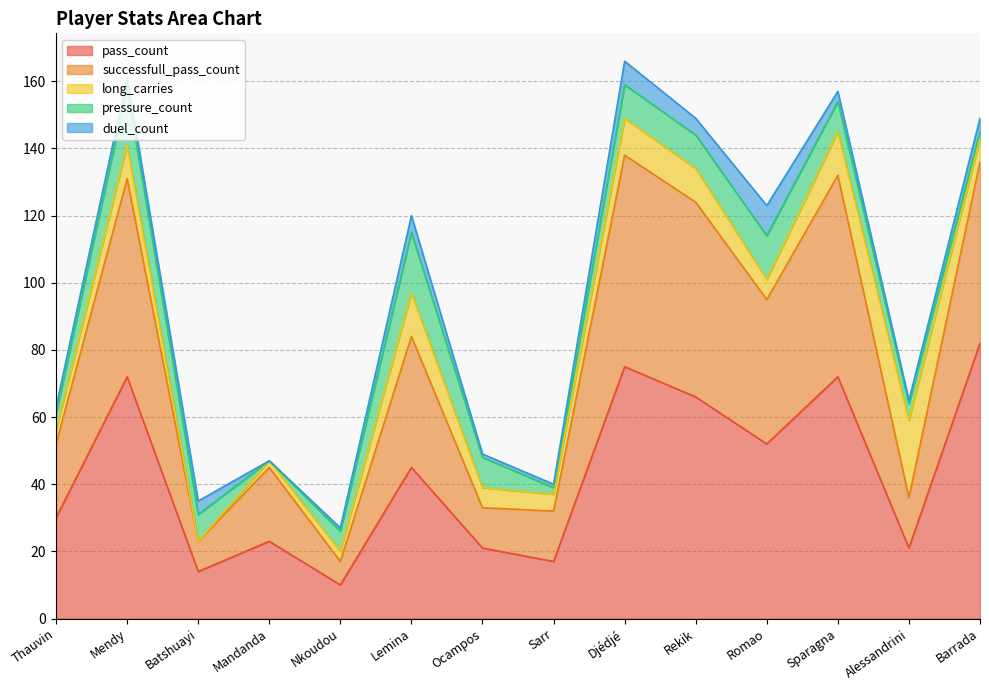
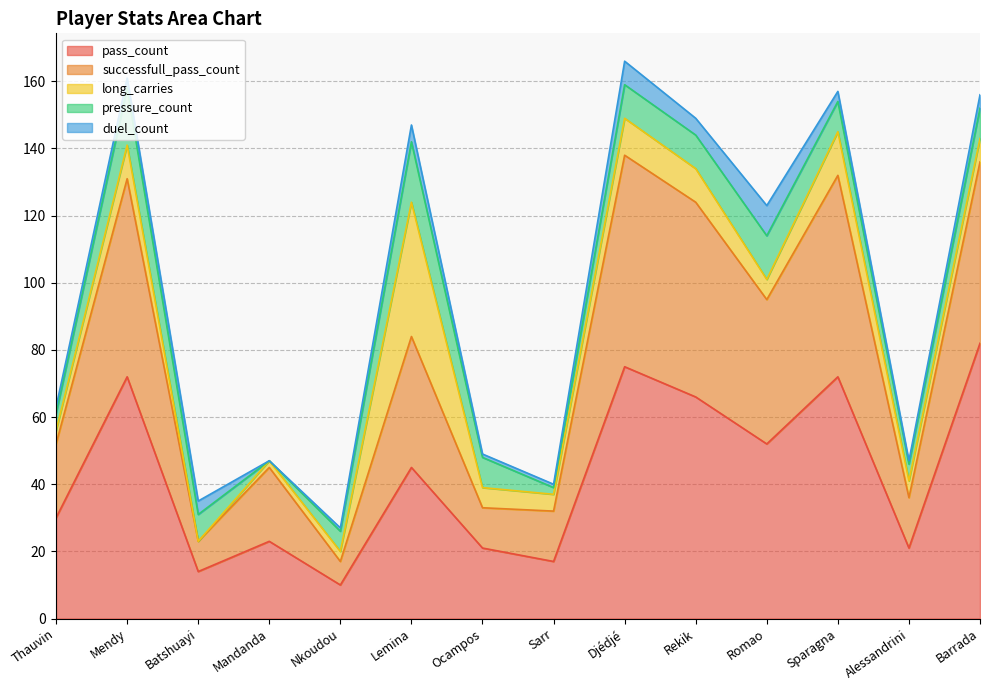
long_carries, Lemina: 13 -> 40
long_carries, Alessandrini: 23 -> 5
pressure_count, Barrada: 2 -> 9
